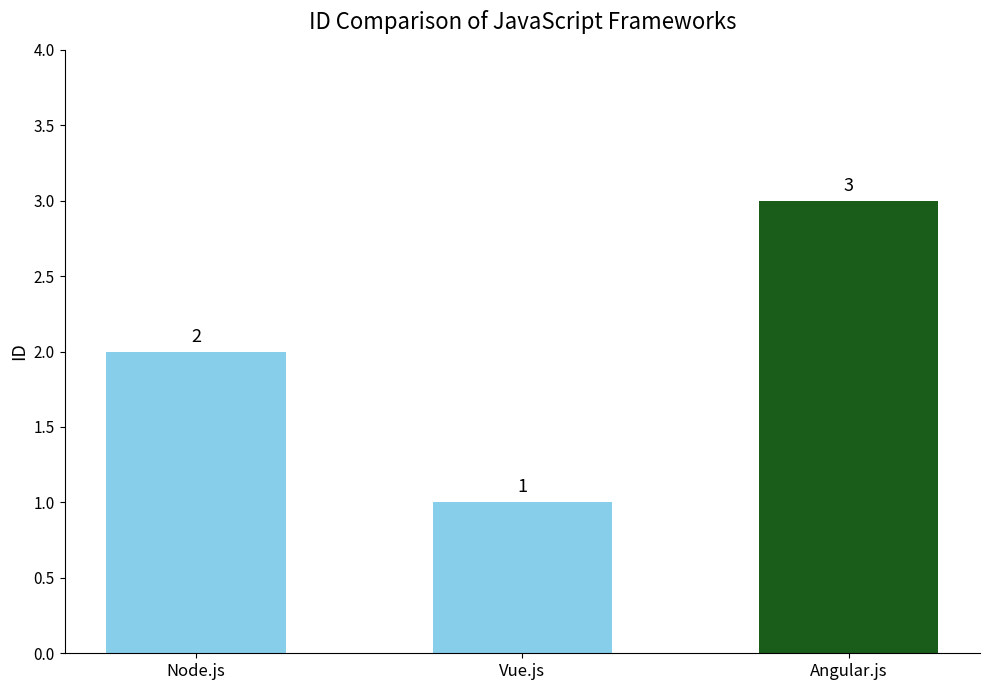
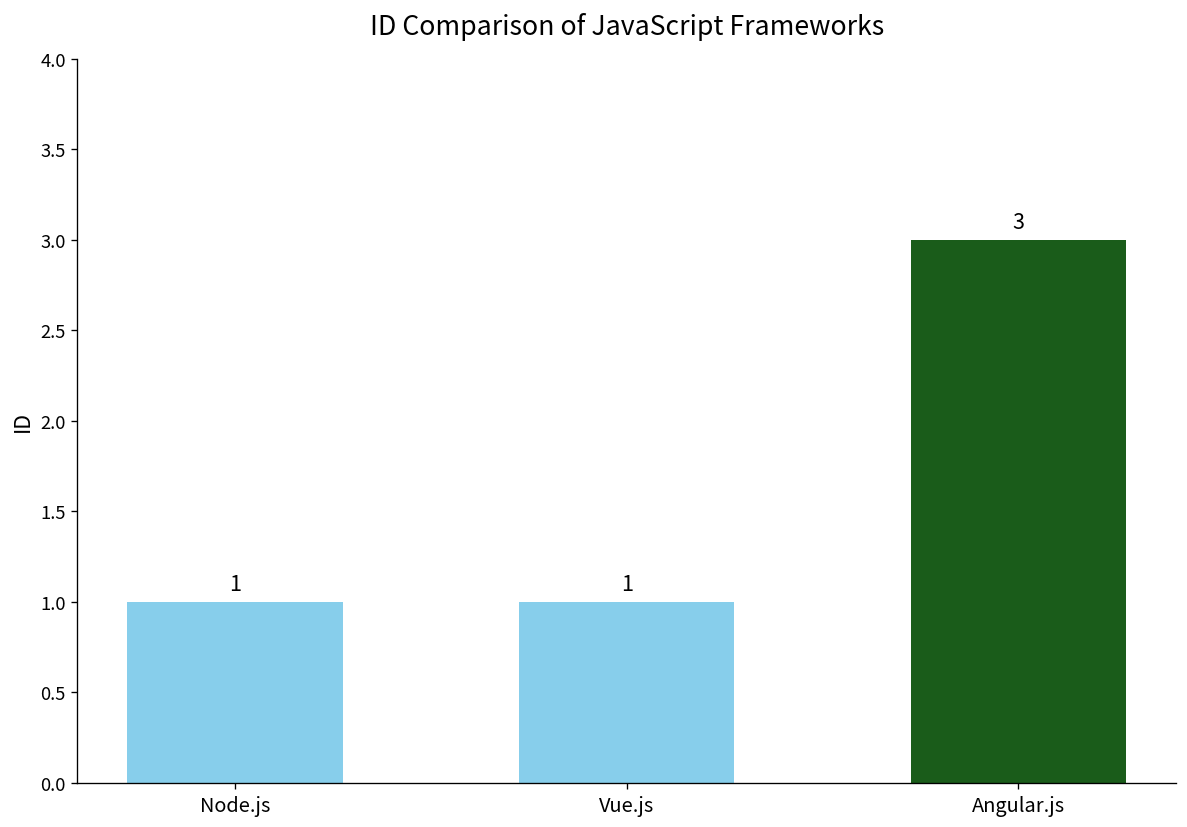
Node.js: 2 -> 1
